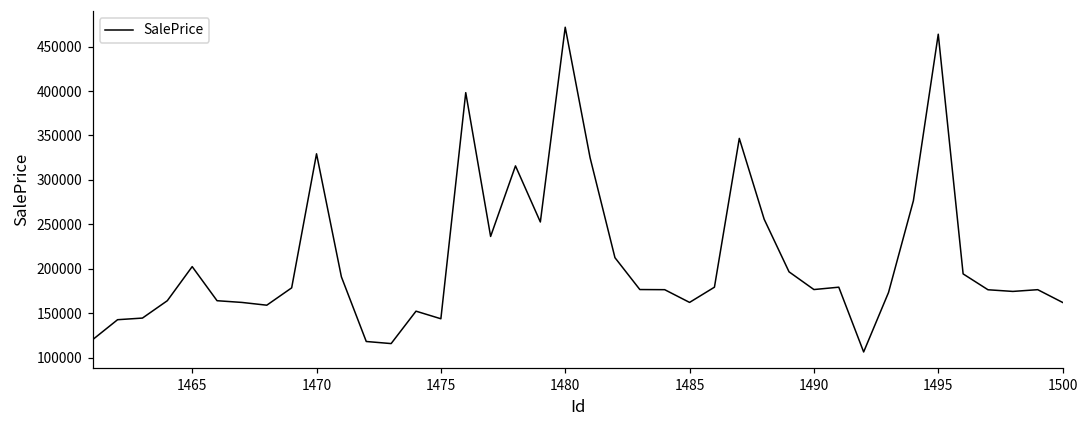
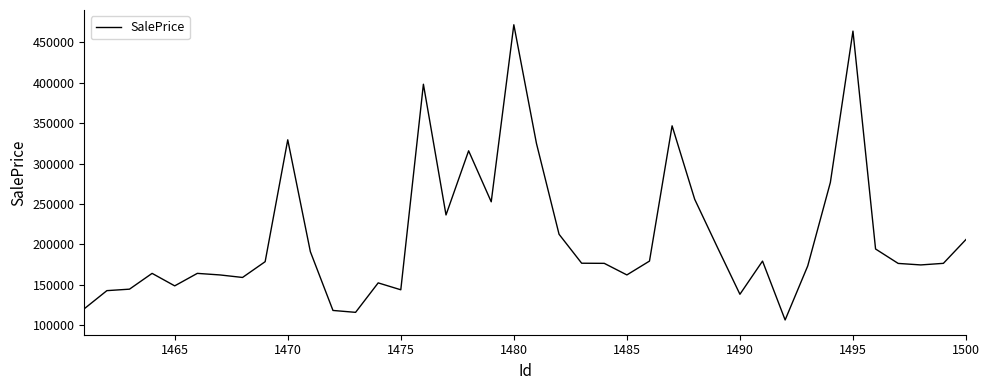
1465: 200000 -> 150000
1490: 180000 -> 140000
1500: 160000 -> 210000
